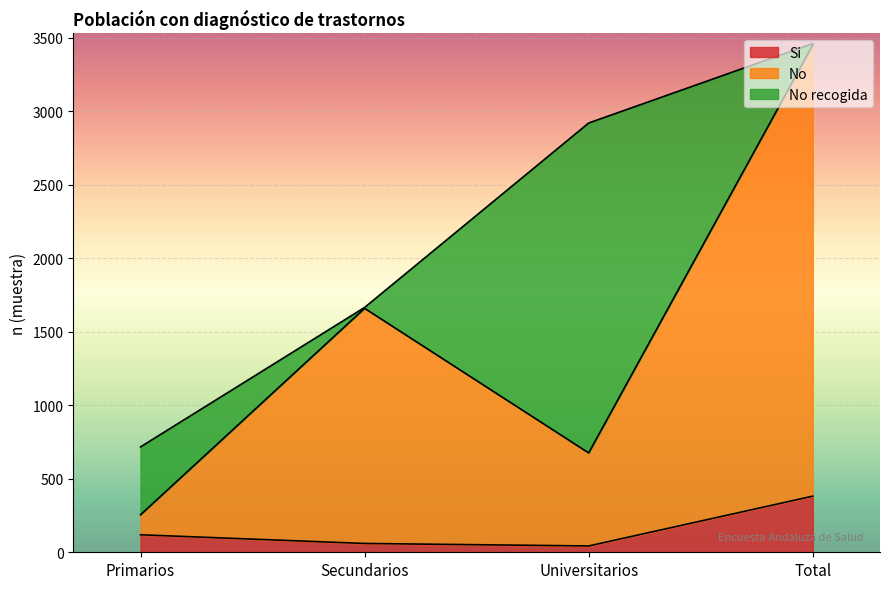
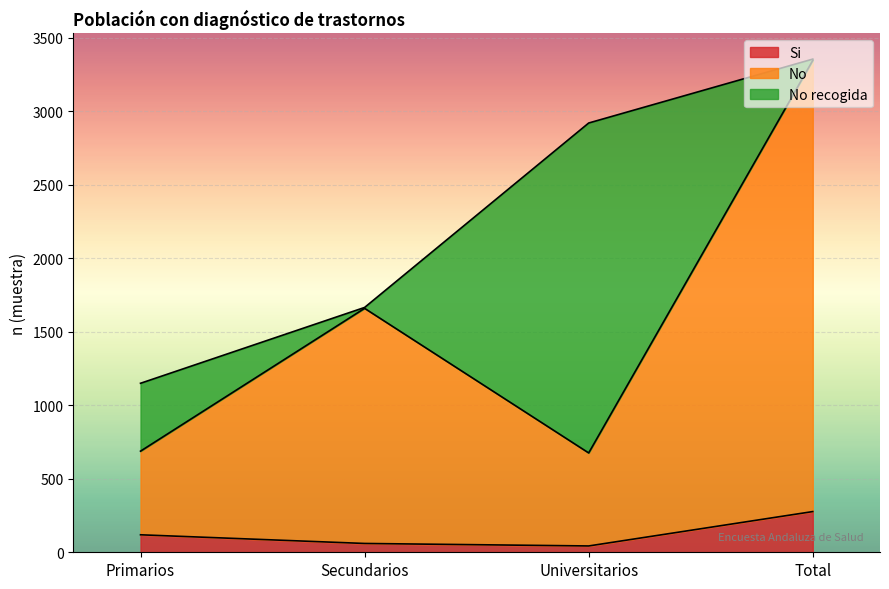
No, Primarios: 140 -> 570
Si, Total: 380 -> 280
